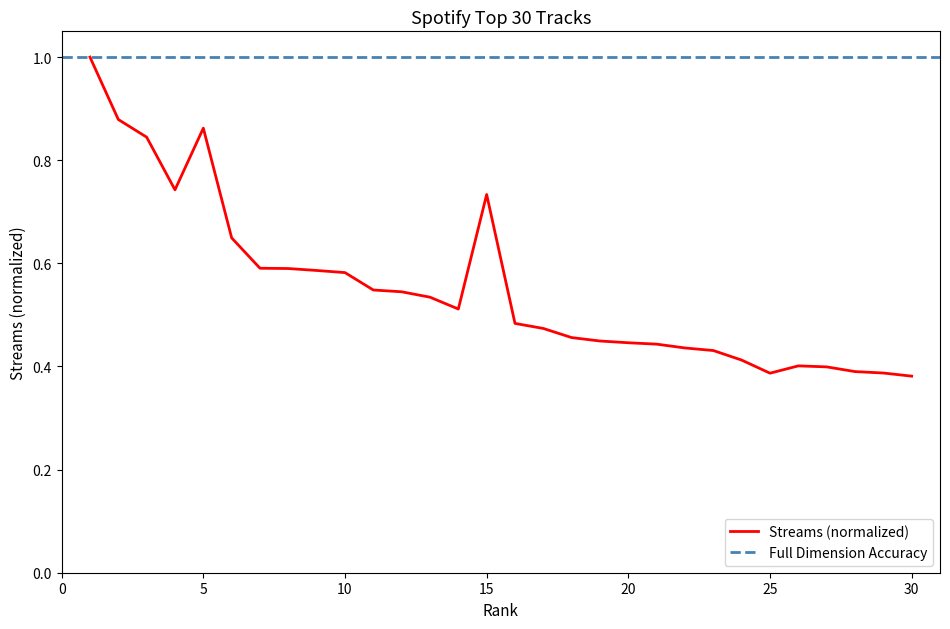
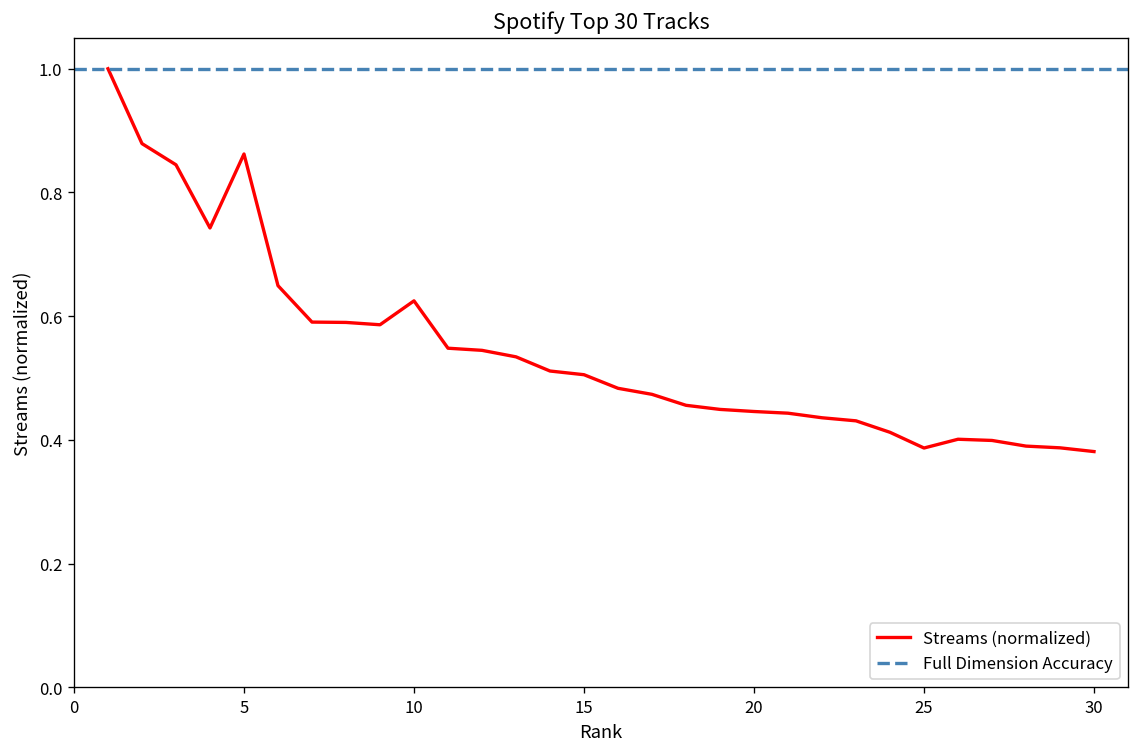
10: 0.58 -> 0.62
15: 0.73 -> 0.51
